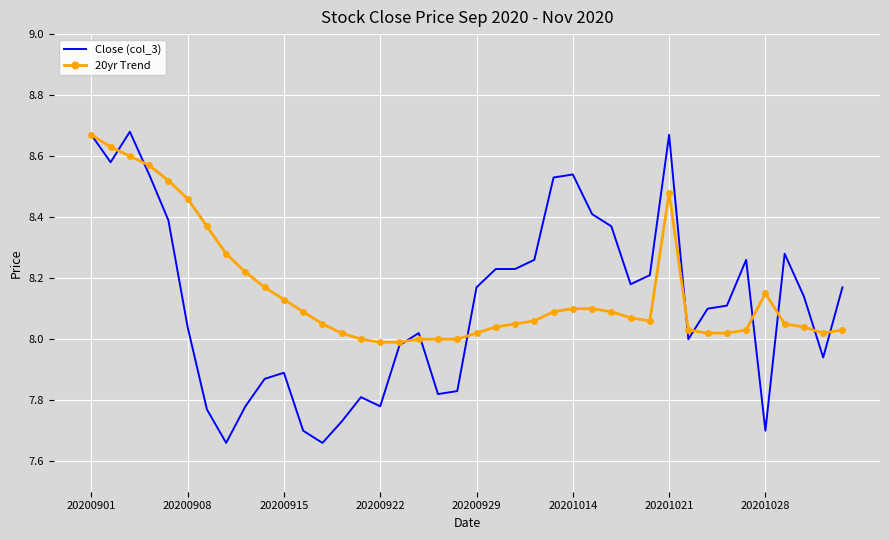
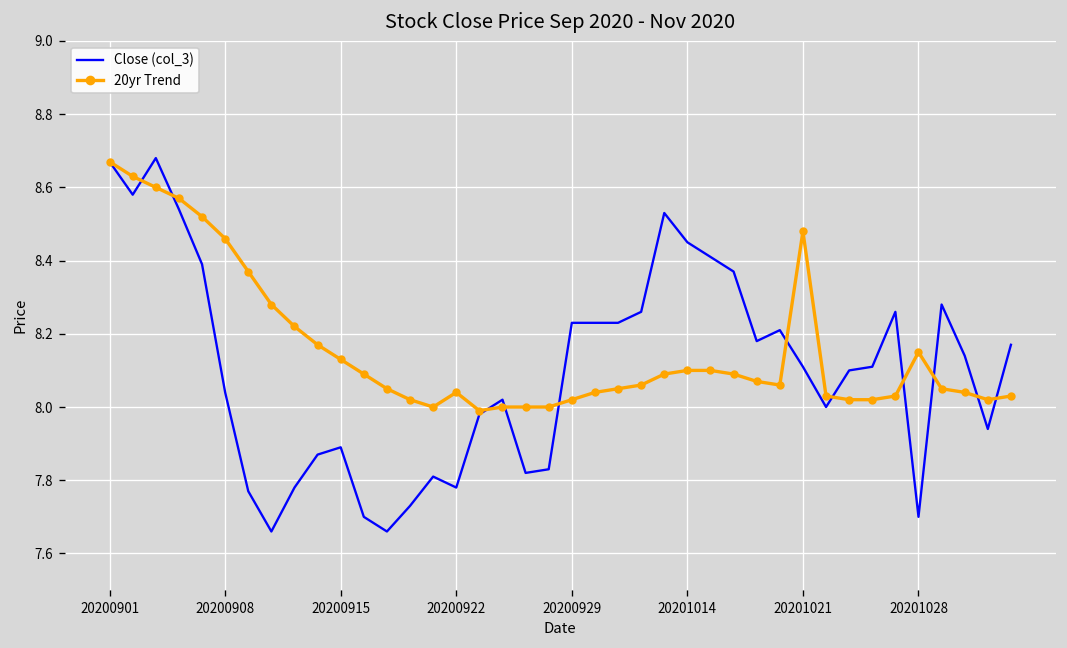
20yr Trend, 20200922: 7.99 -> 8.04
Close (col_3), 20200929: 8.17 -> 8.23
Close (col_3), 20201014: 8.54 -> 8.45
Close (col_3), 20201021: 8.67 -> 8.11
